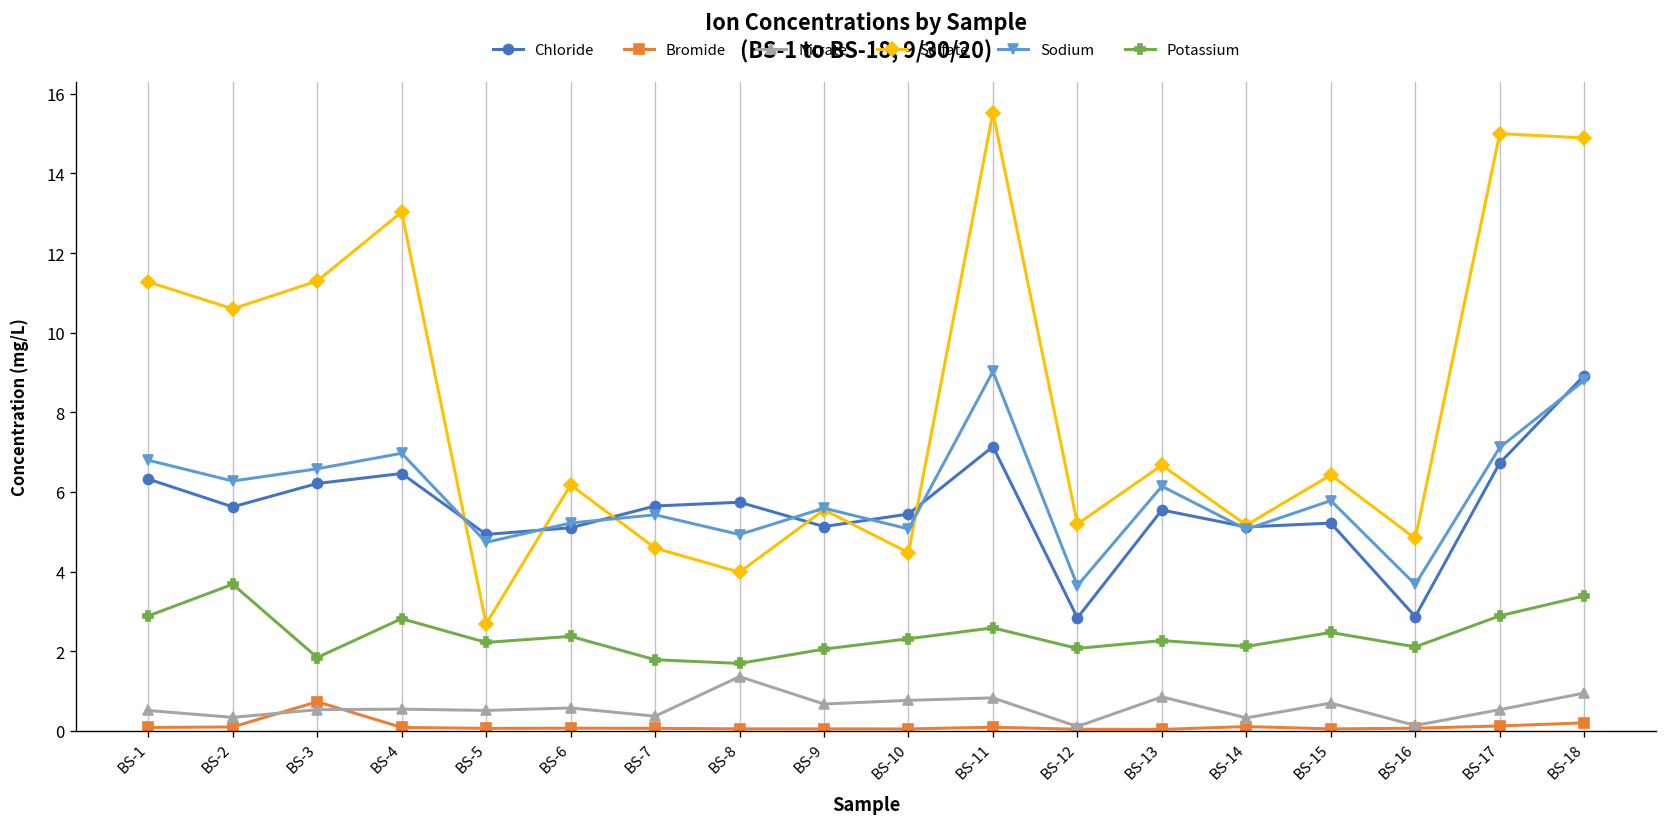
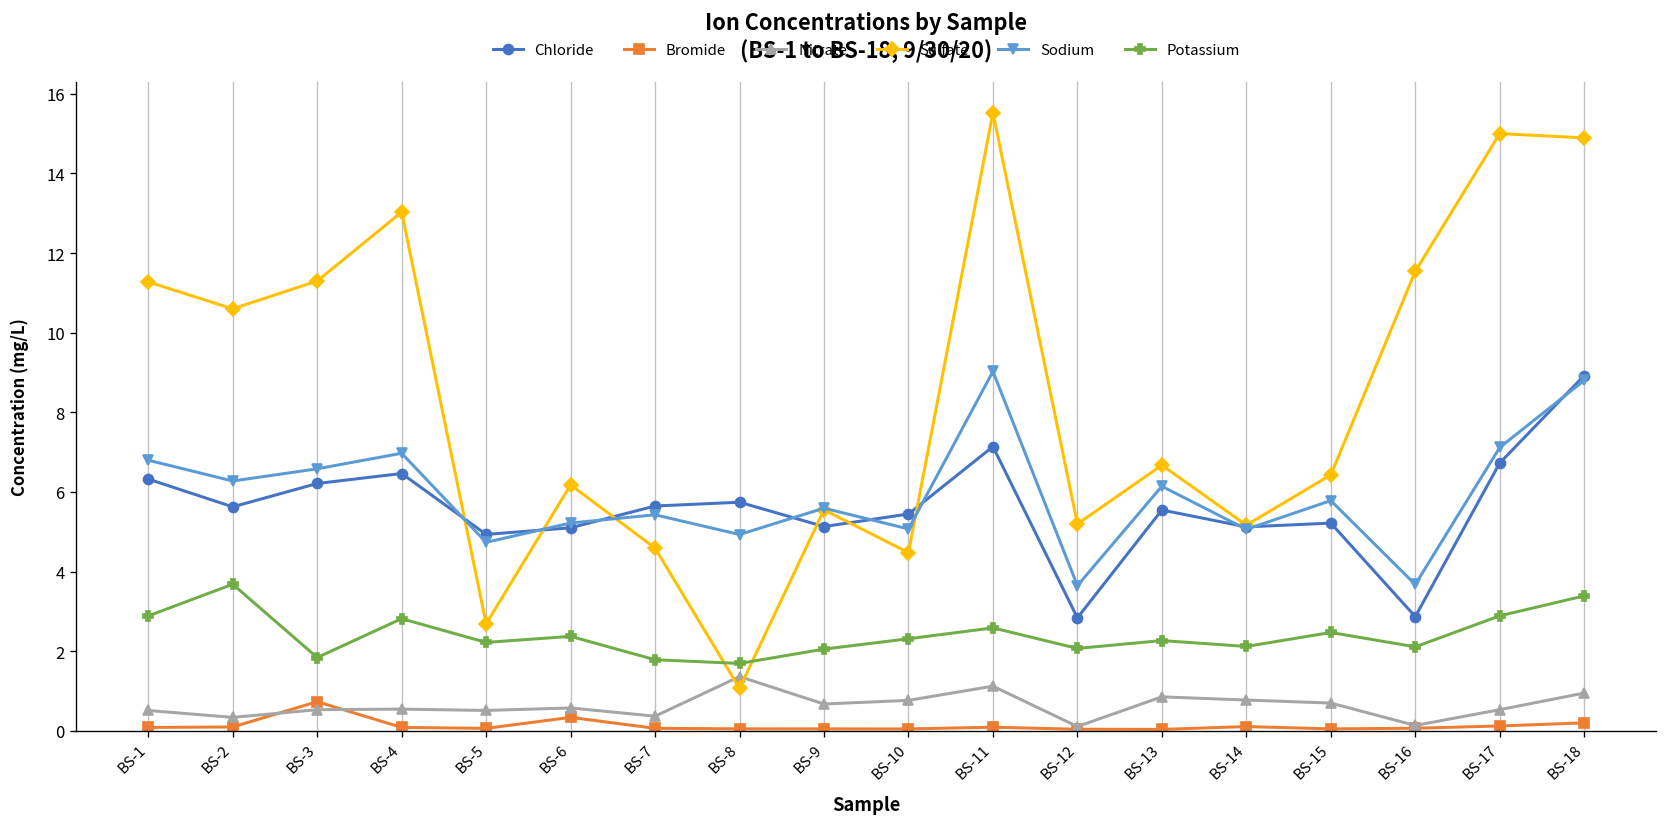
Bromide, BS-6: 0.1 -> 0.3
Sulfate, BS-8: 4.0 -> 1.1
Nitrate, BS-11: 0.8 -> 1.1
Nitrate, BS-14: 0.3 -> 0.8
Sulfate, BS-16: 4.8 -> 11.5
